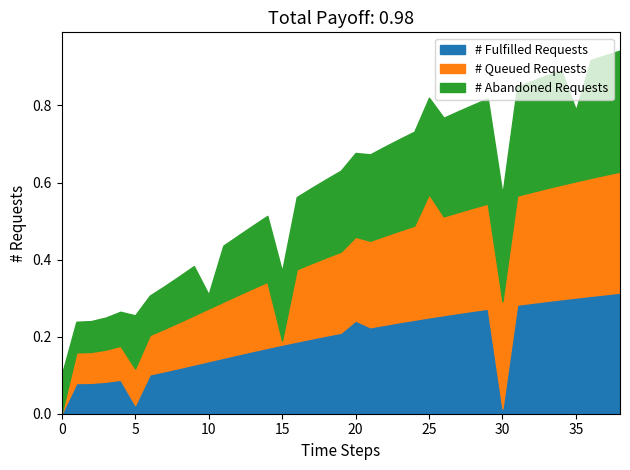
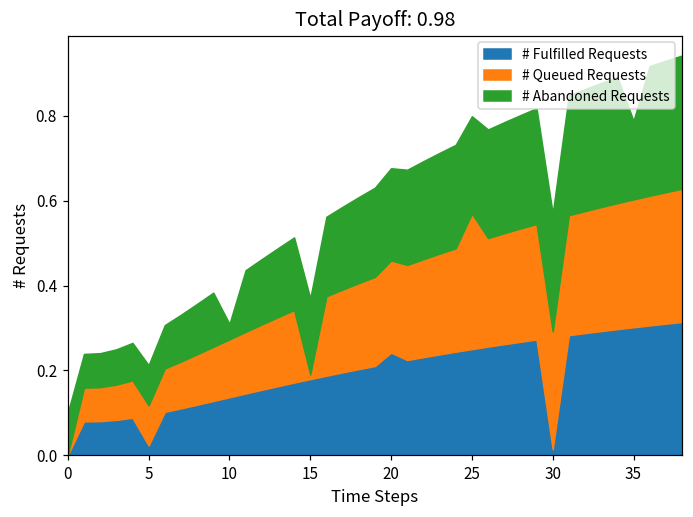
# Abandoned Requests, 5: 0.14 -> 0.09
# Abandoned Requests, 25: 0.25 -> 0.23
